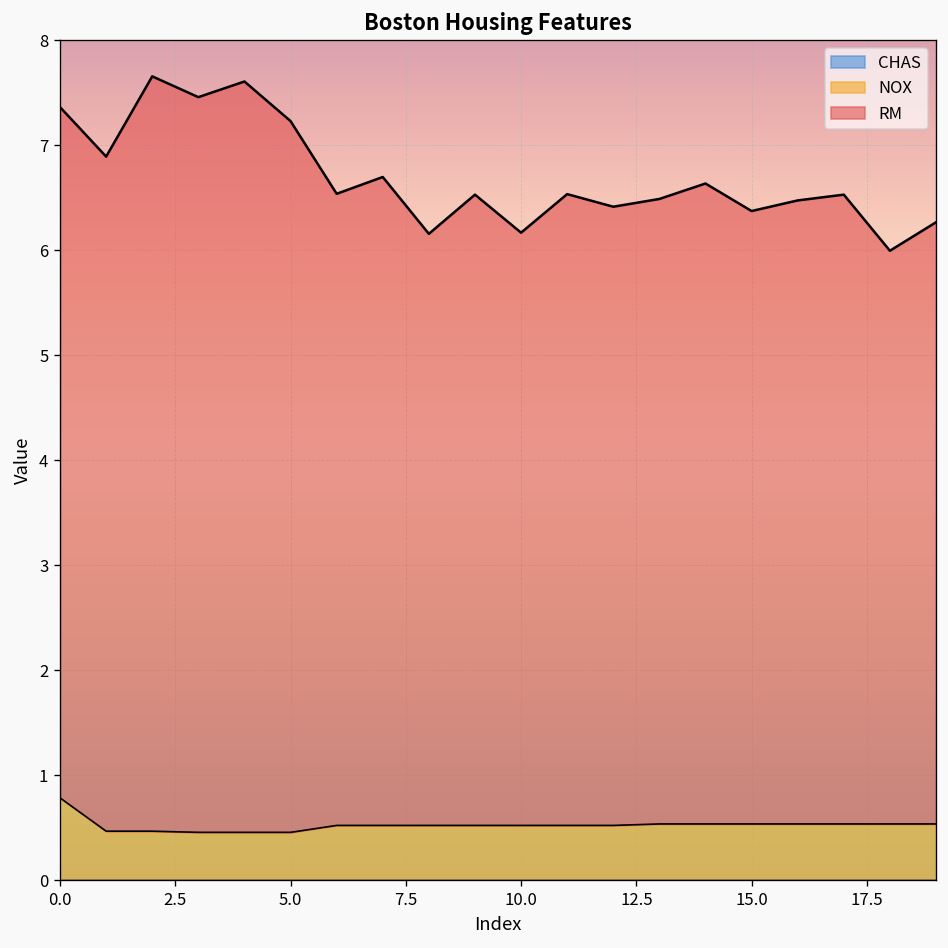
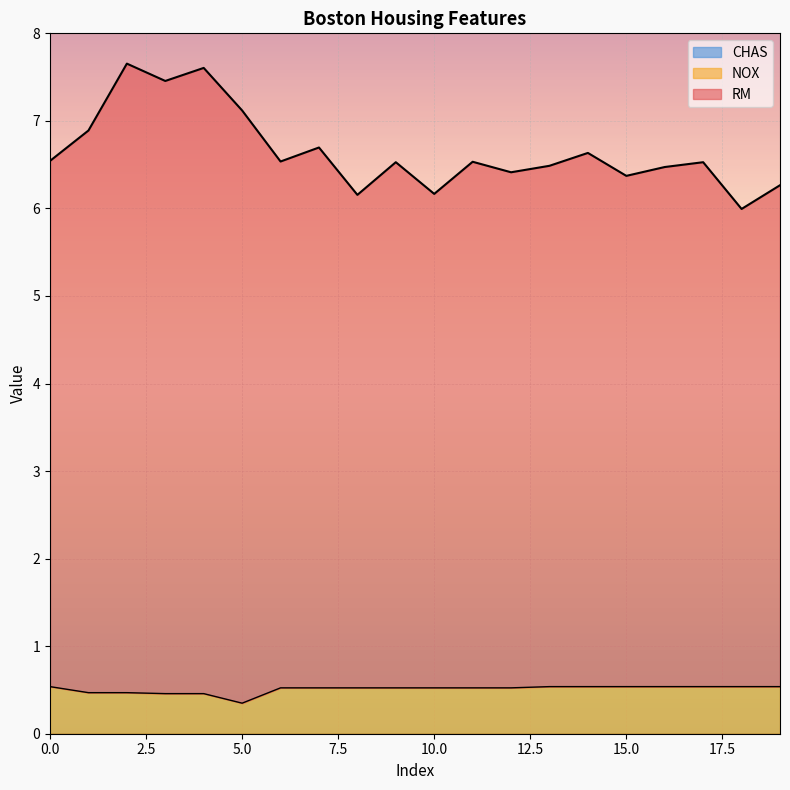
NOX, 0.0: 0.8 -> 0.5
RM, 0.0: 6.6 -> 6.0
NOX, 5.0: 0.5 -> 0.3
